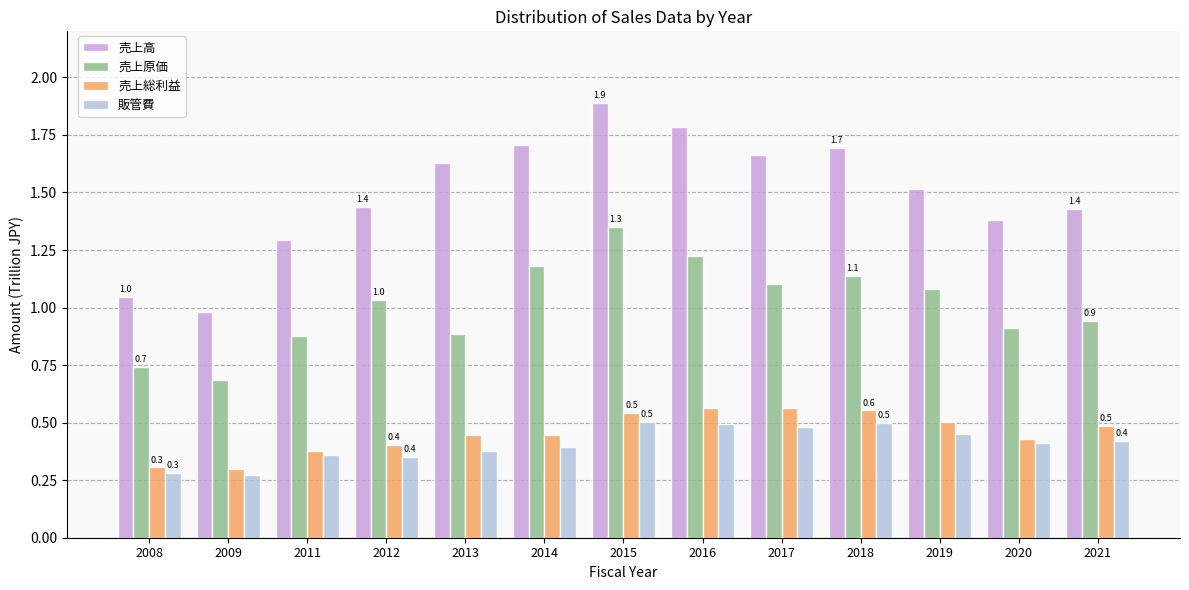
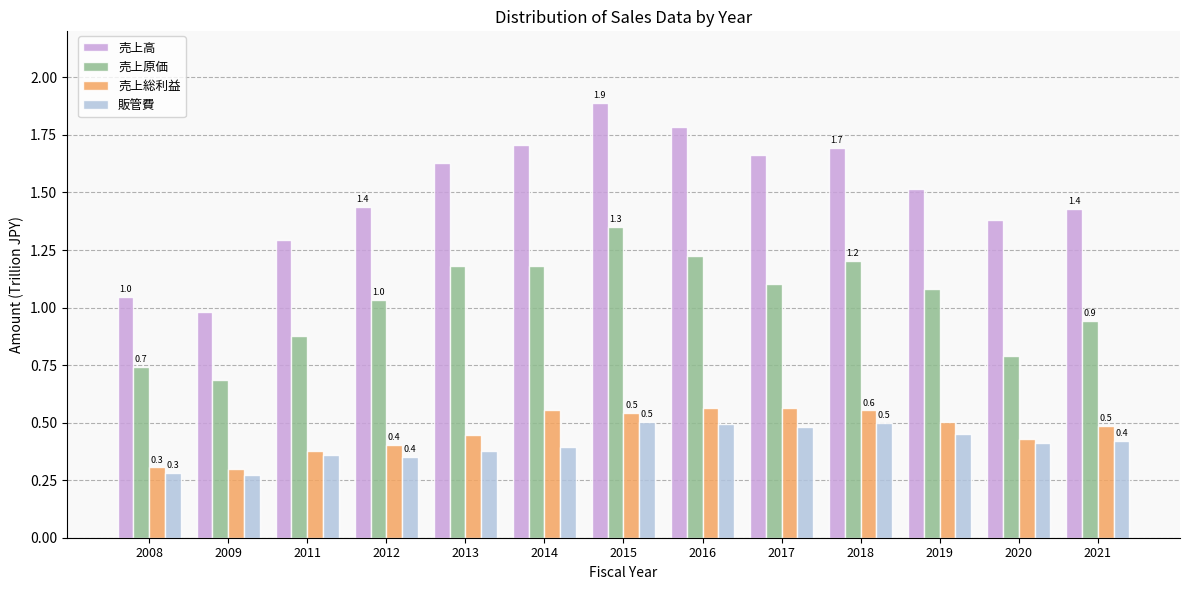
売上原価, 2013: 0.88 -> 1.18
売上総利益, 2014: 0.45 -> 0.56
売上原価, 2018: 1.1 -> 1.2
売上原価, 2020: 0.91 -> 0.79
